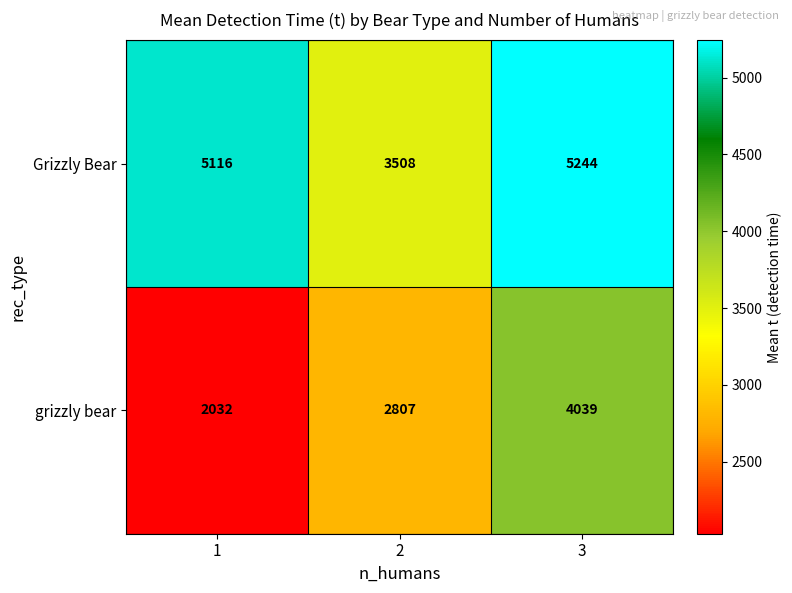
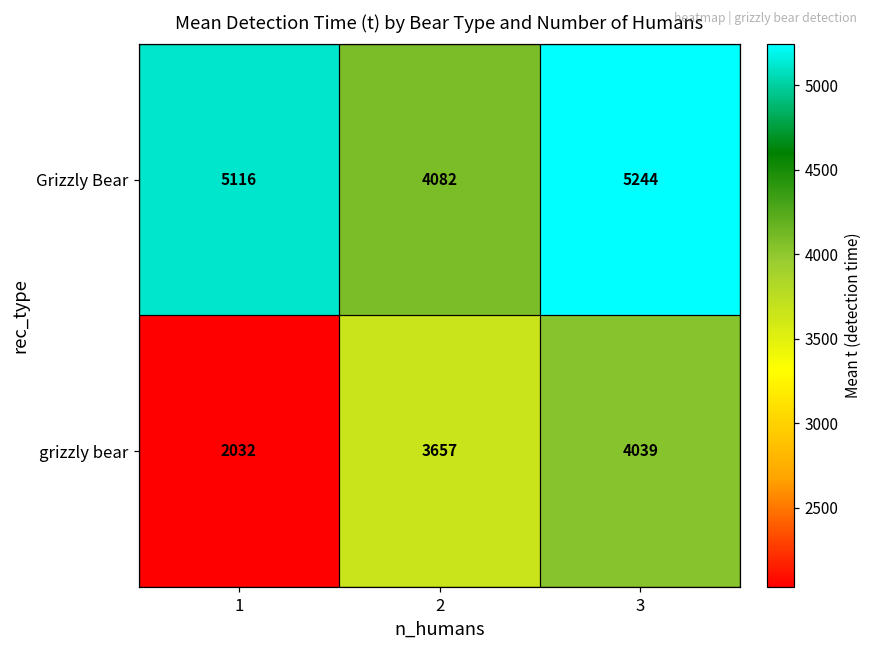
Grizzly Bear, 2: 3508 -> 4082
grizzly bear, 2: 2807 -> 3657
